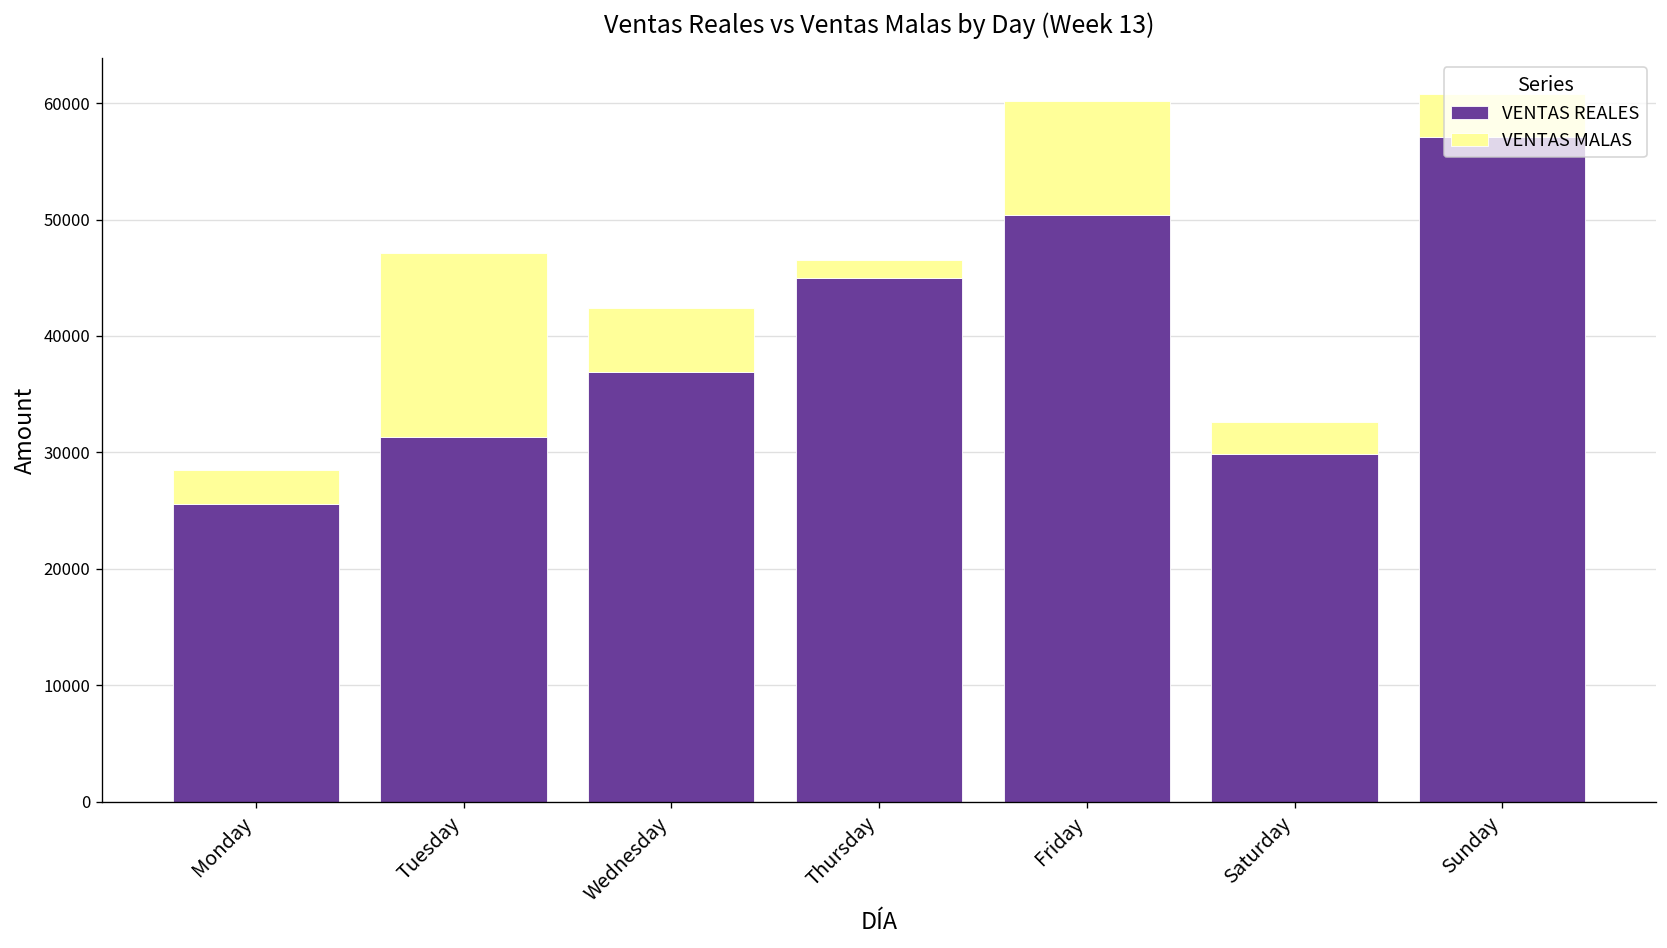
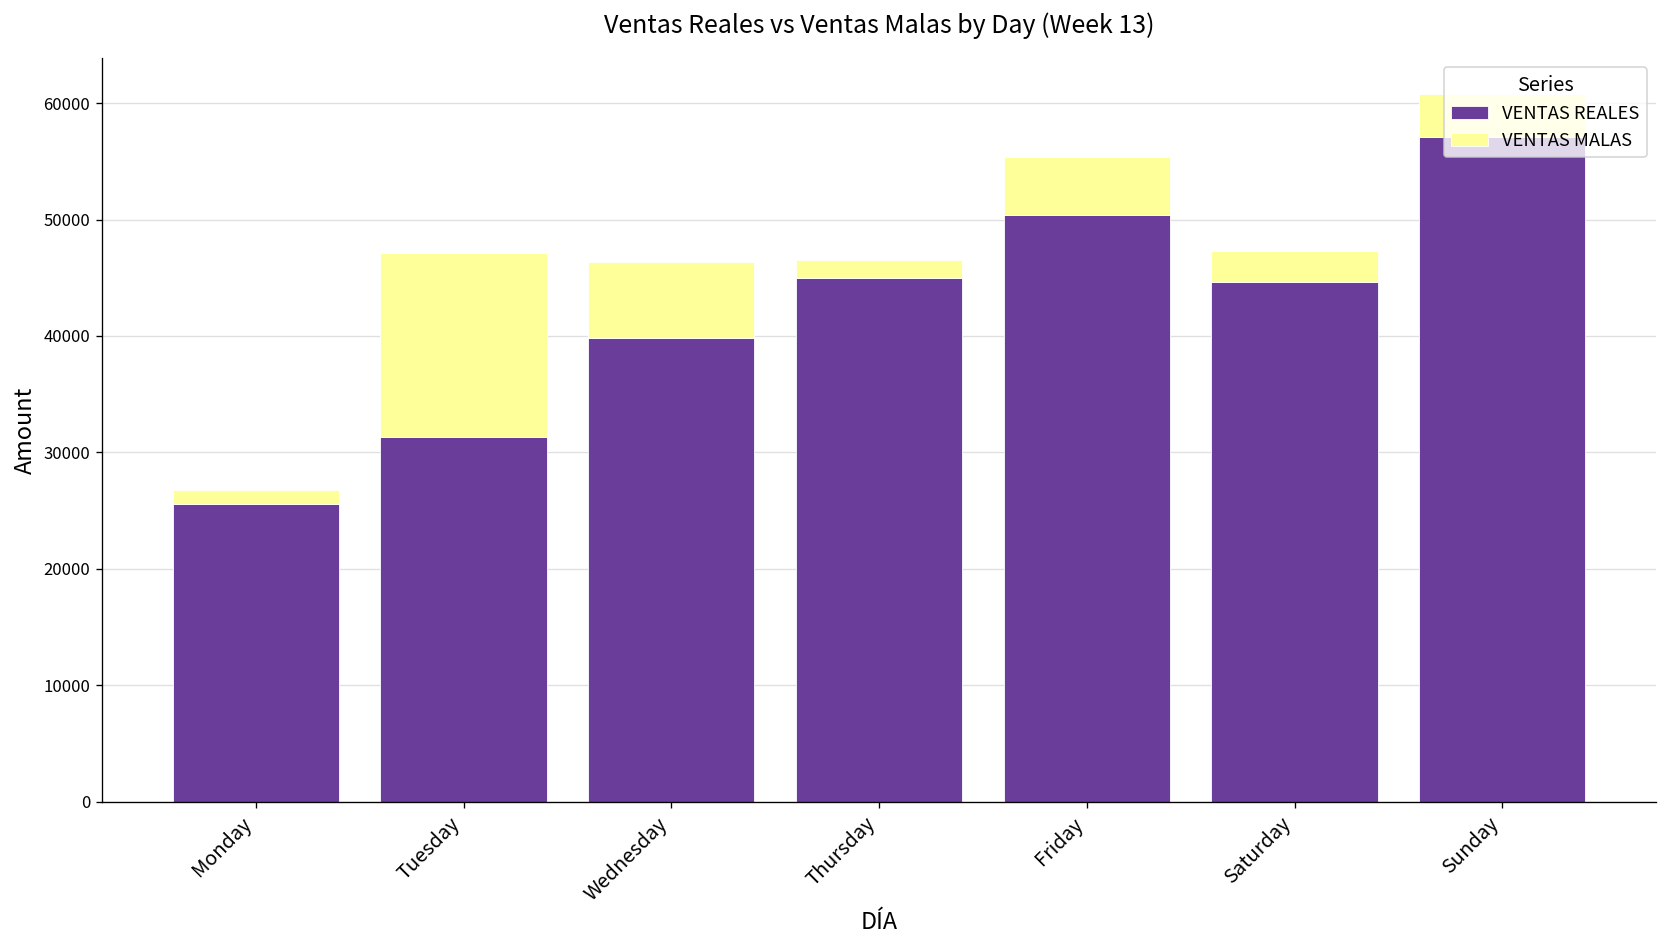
VENTAS MALAS, Monday: 3000 -> 1000
VENTAS REALES, Wednesday: 37000 -> 40000
VENTAS MALAS, Wednesday: 5500 -> 6500
VENTAS MALAS, Friday: 10000 -> 5000
VENTAS REALES, Saturday: 30000 -> 45000
